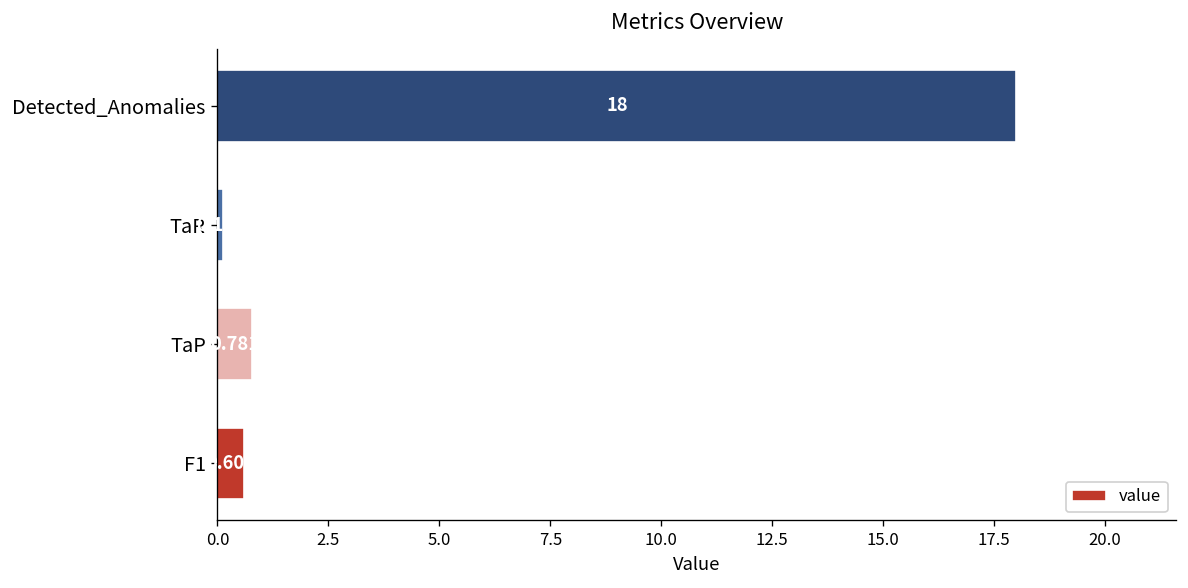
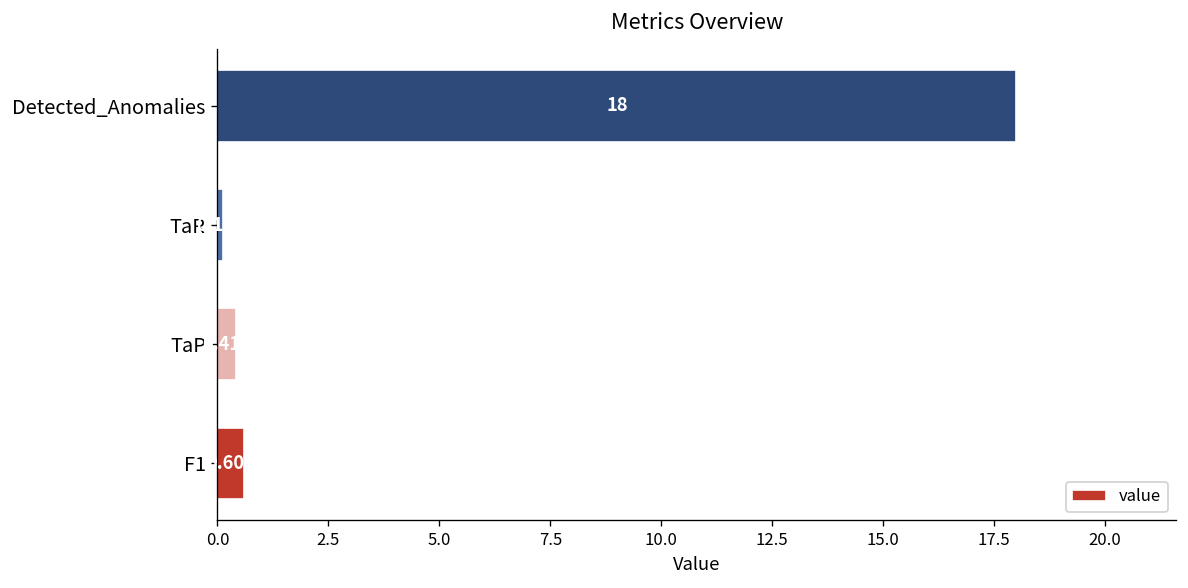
TaP: 0.8 -> 0.4
